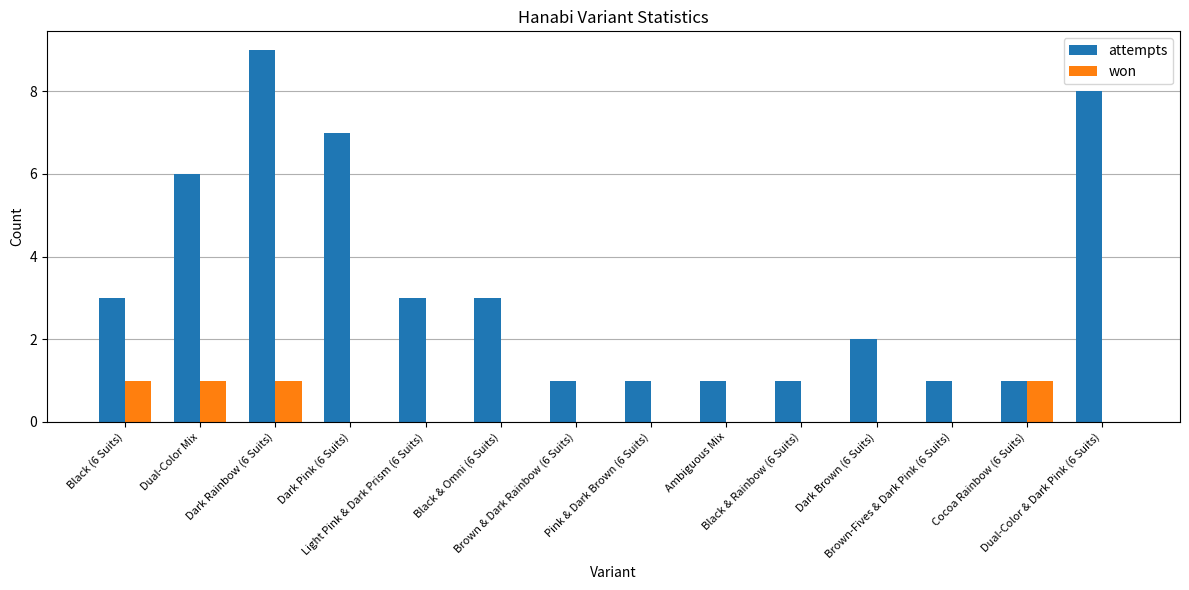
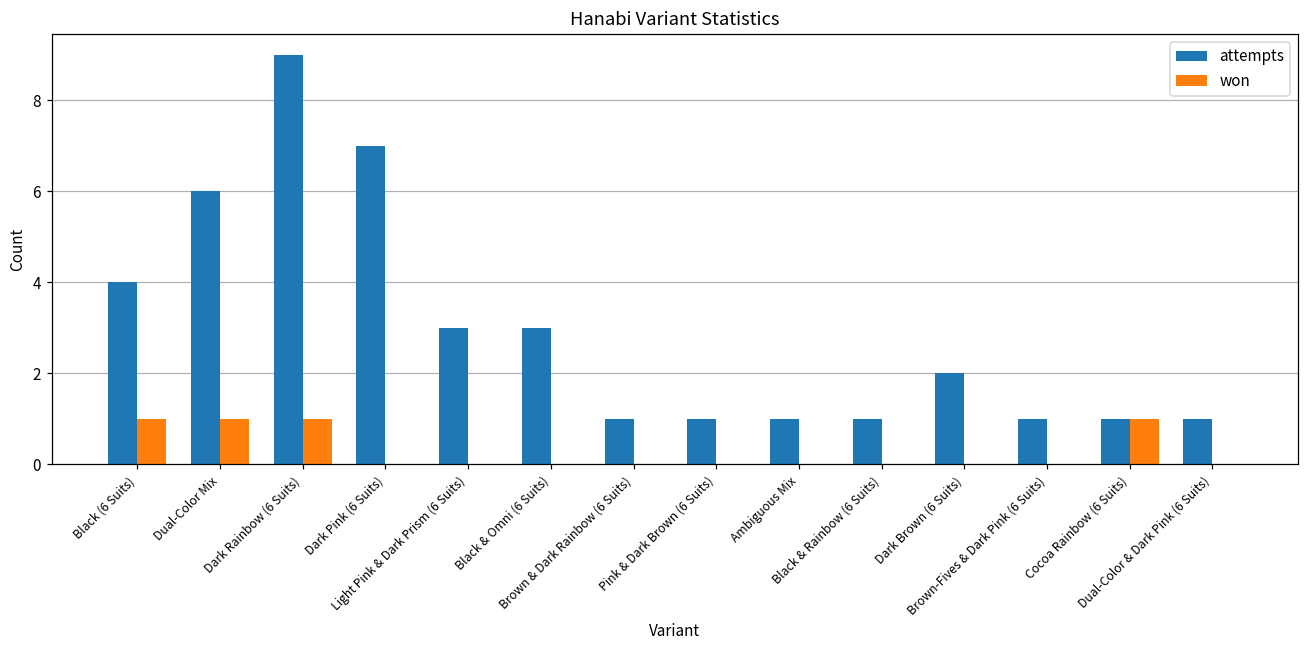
attempts, Black (6 Suits): 3 -> 4
attempts, Dual-Color & Dark Pink (6 Suits): 8 -> 1
